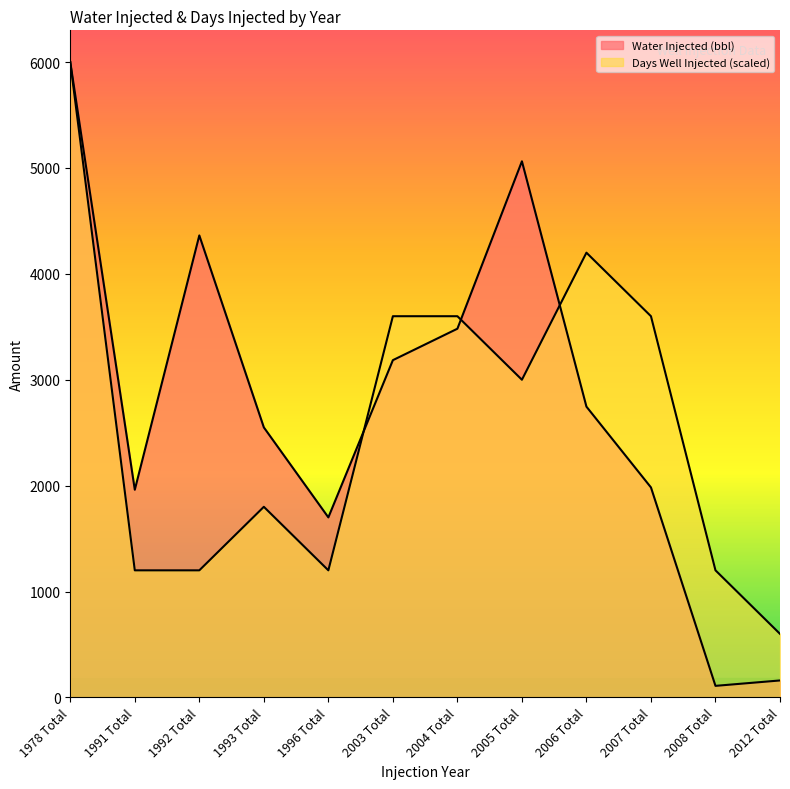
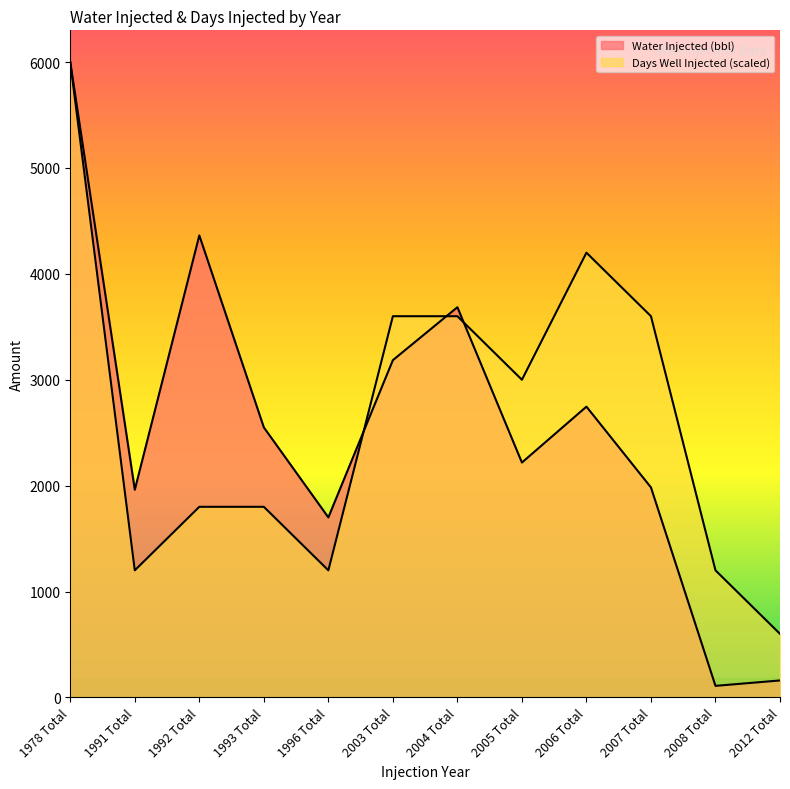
Days Well Injected (scaled), 1992 Total: 1200 -> 1800
Water Injected (bbl), 2004 Total: 3480 -> 3690
Water Injected (bbl), 2005 Total: 5060 -> 2220
